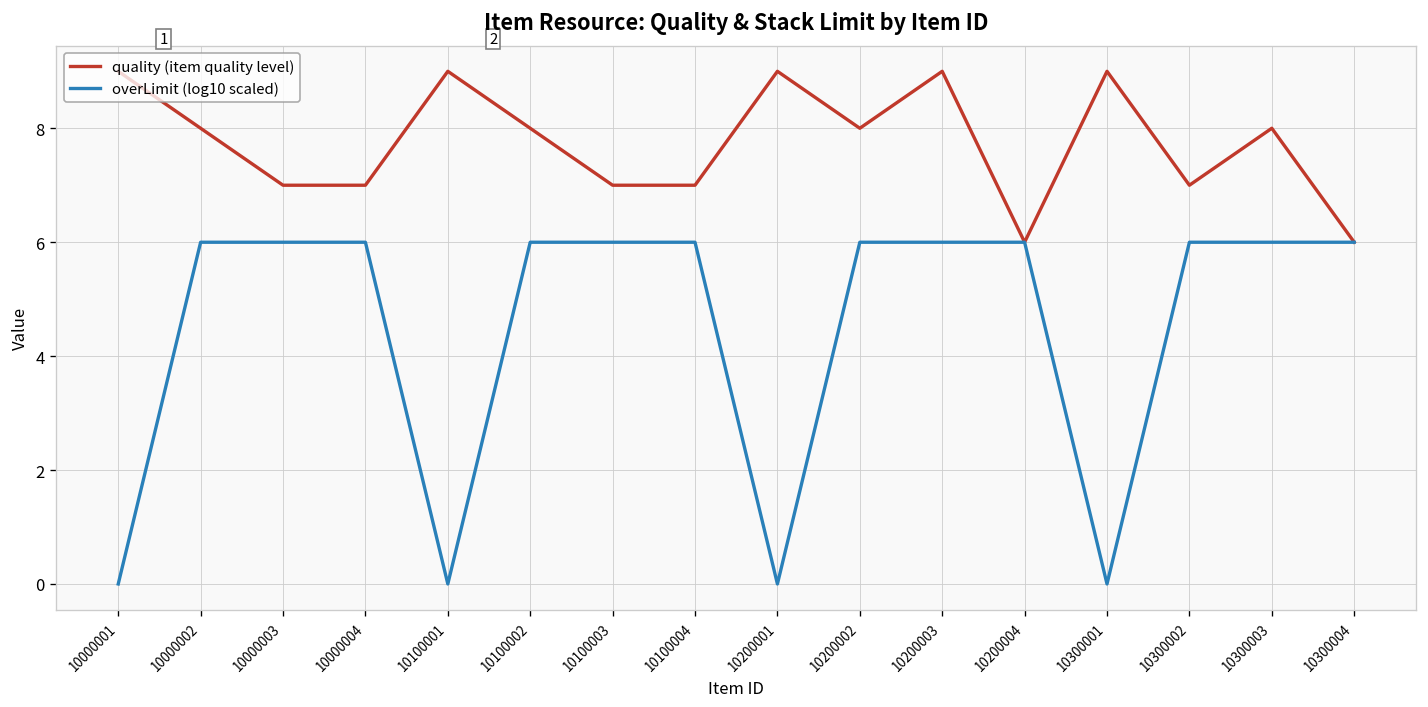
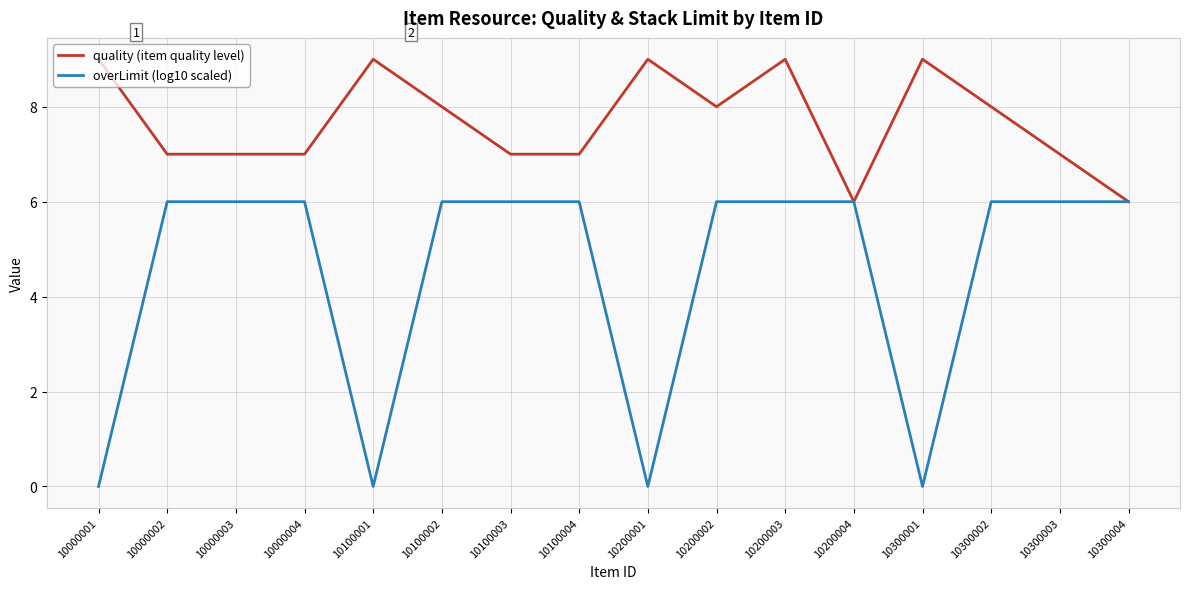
quality (item quality level), 10000002: 8 -> 7
quality (item quality level), 10300002: 7 -> 8
quality (item quality level), 10300003: 8 -> 7
